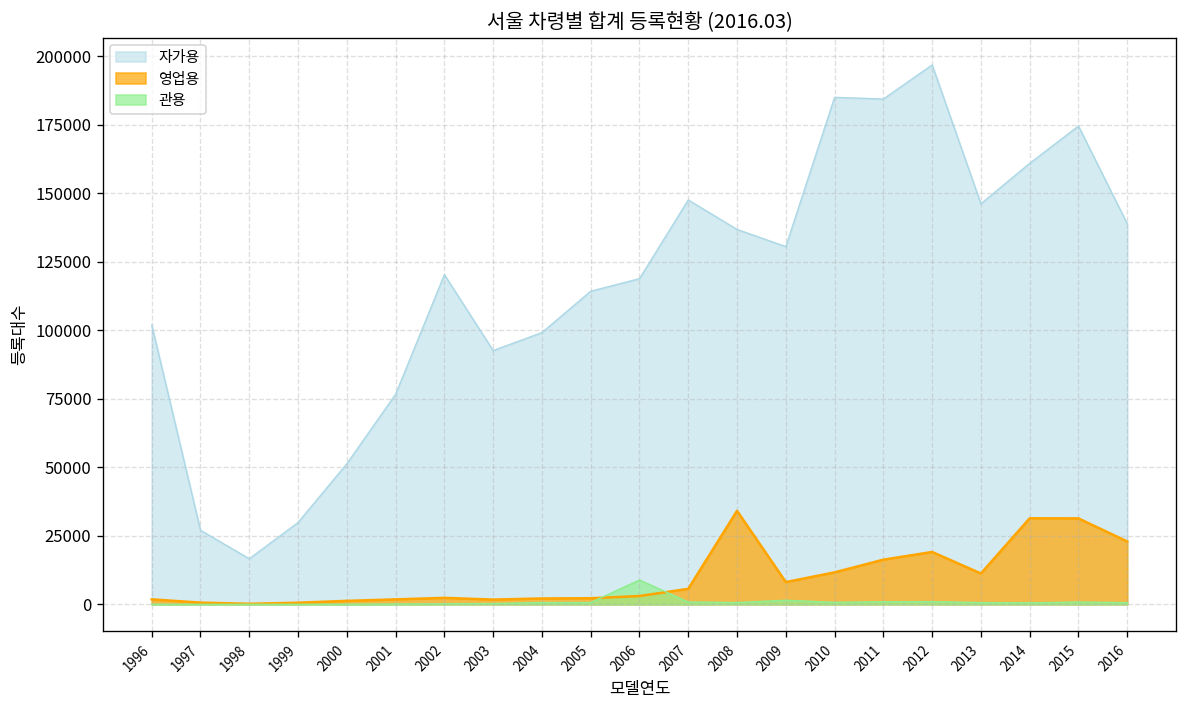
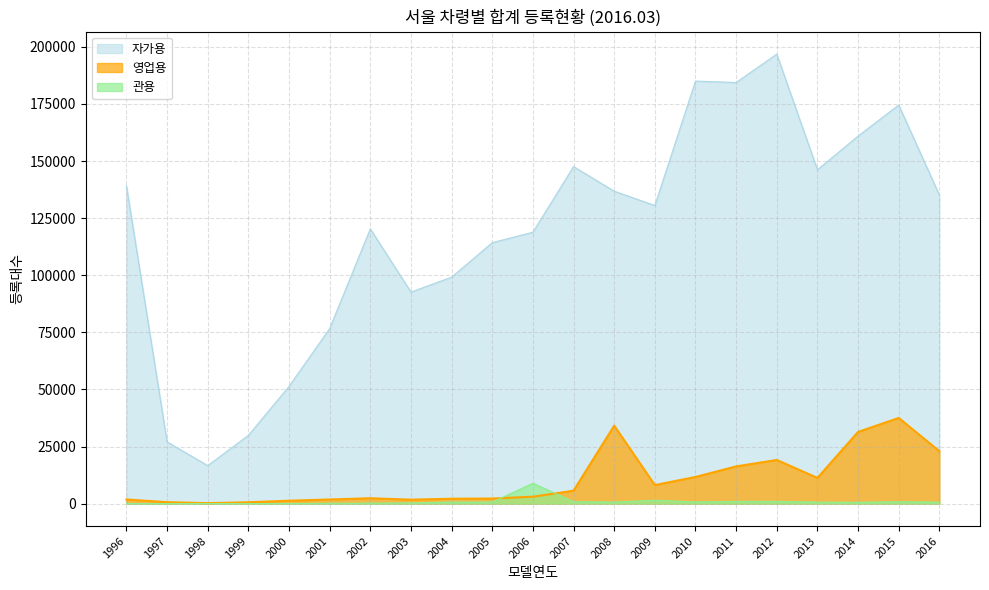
자가용, 1996: 102000 -> 139000
영업용, 2015: 31000 -> 38000
자가용, 2016: 139000 -> 135000
